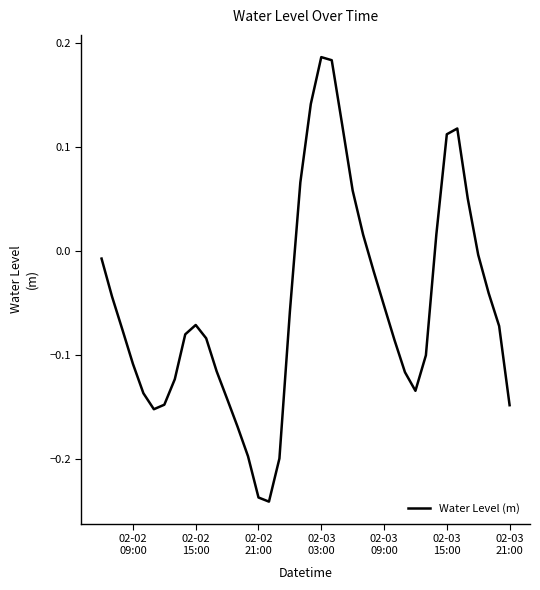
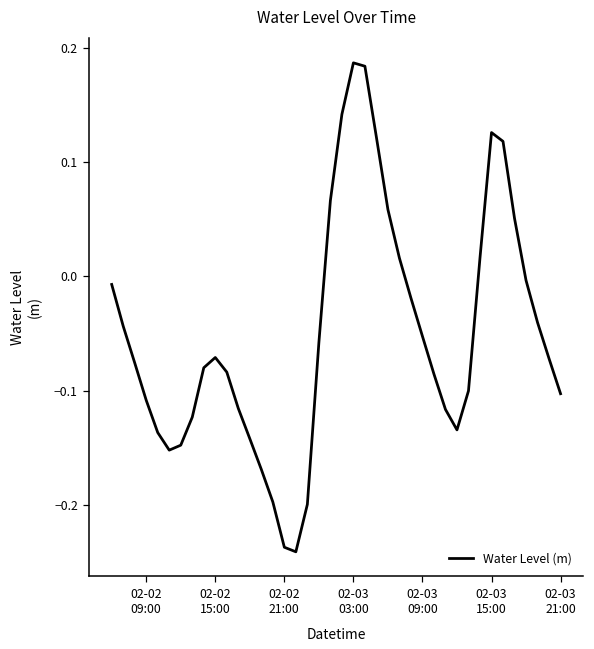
02-03 15:00: 0.112 -> 0.126
02-03 21:00: -0.148 -> -0.103
